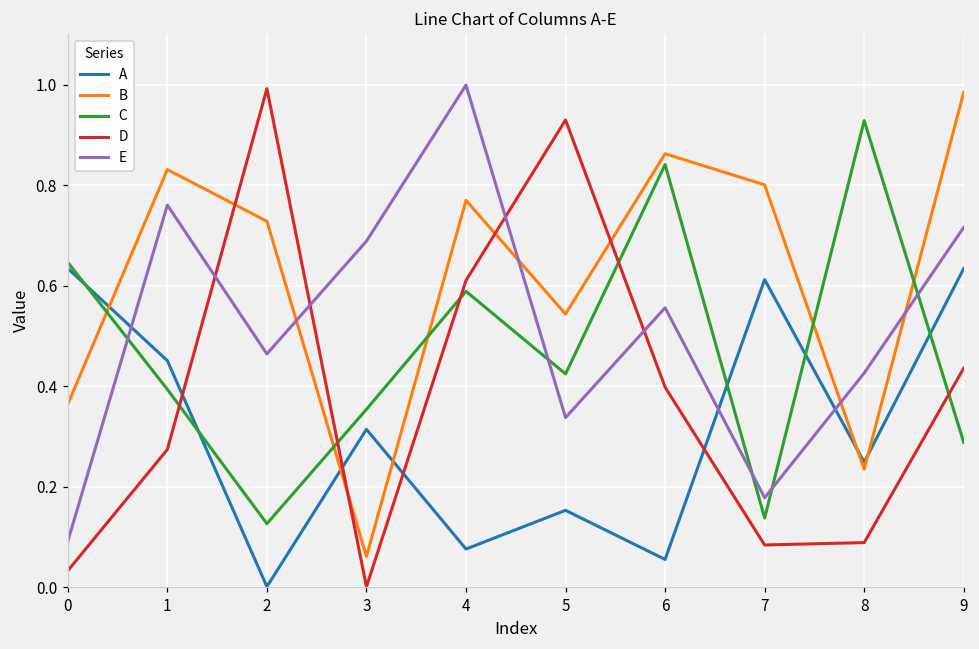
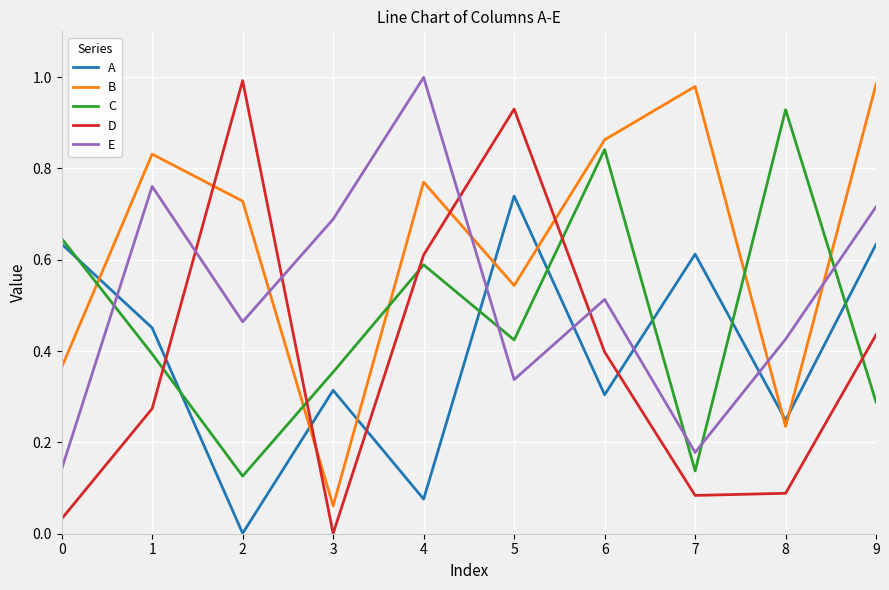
E, 0: 0.09 -> 0.14
A, 5: 0.15 -> 0.74
A, 6: 0.06 -> 0.30
E, 6: 0.56 -> 0.51
B, 7: 0.80 -> 0.98
